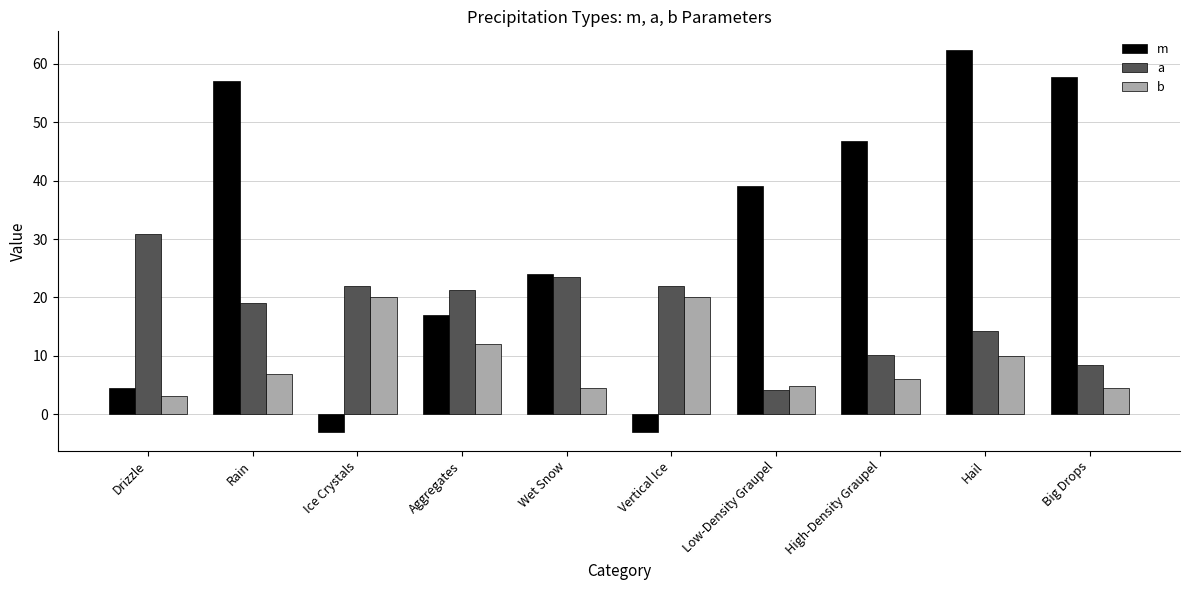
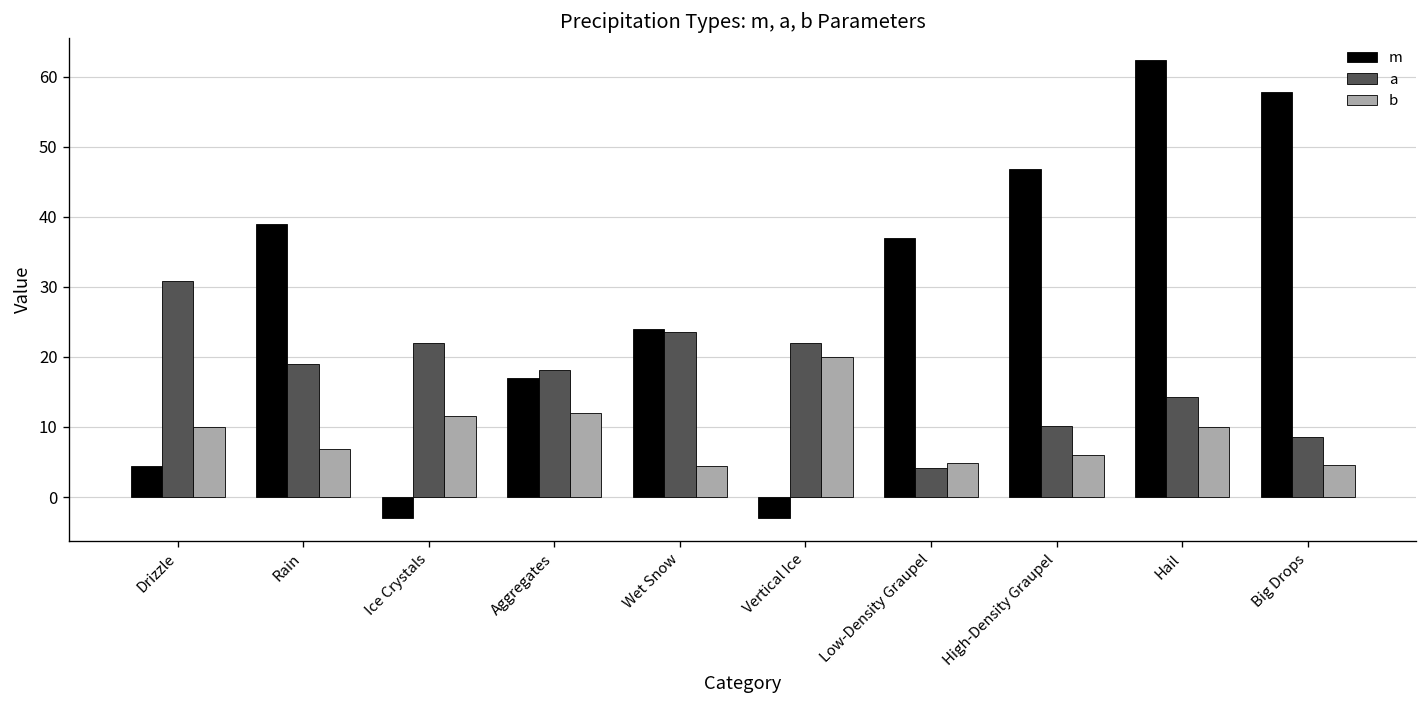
b, Drizzle: 3 -> 10
m, Rain: 57 -> 39
b, Ice Crystals: 20 -> 12
a, Aggregates: 21 -> 18
m, Low-Density Graupel: 39 -> 37
